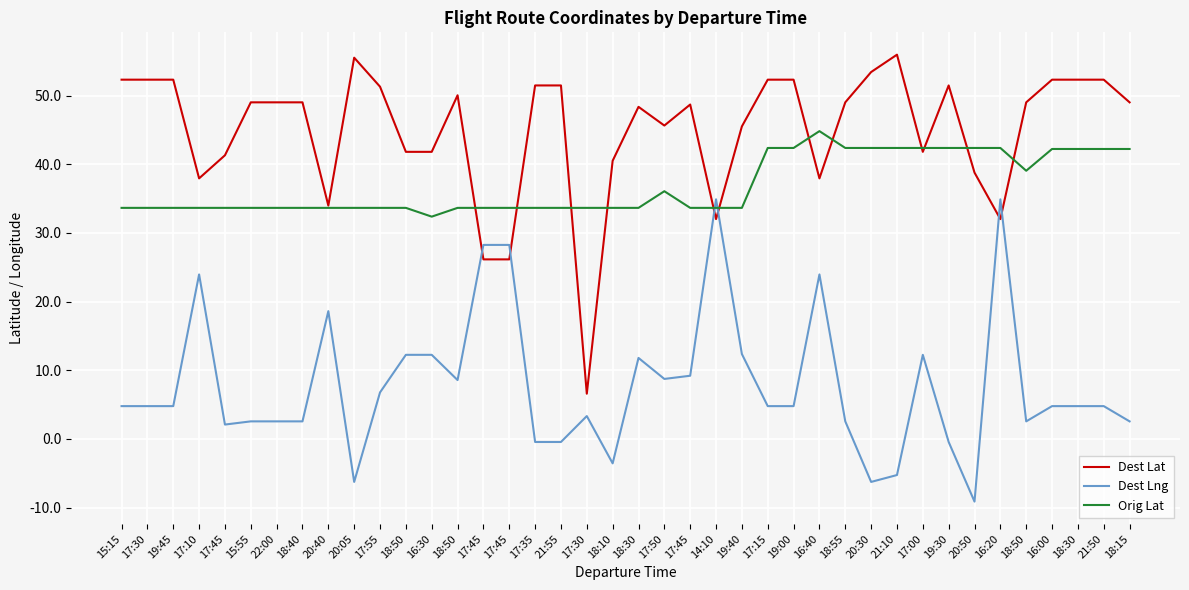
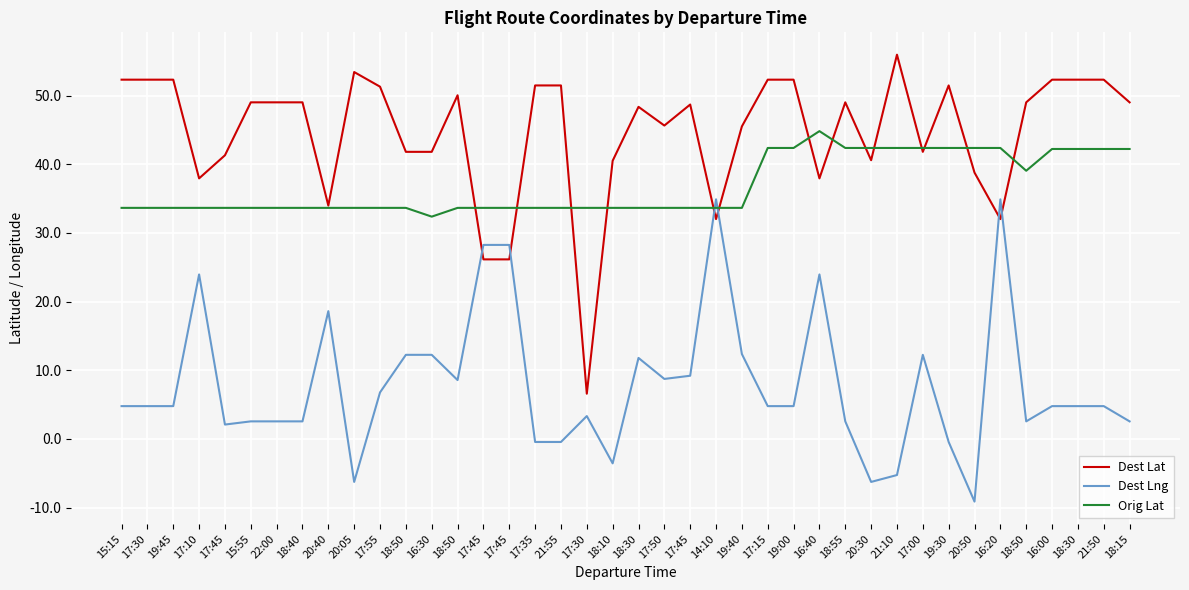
Dest Lat, 20:05: 56 -> 53
Orig Lat, 17:50: 36 -> 34
Dest Lat, 20:30: 53 -> 41
